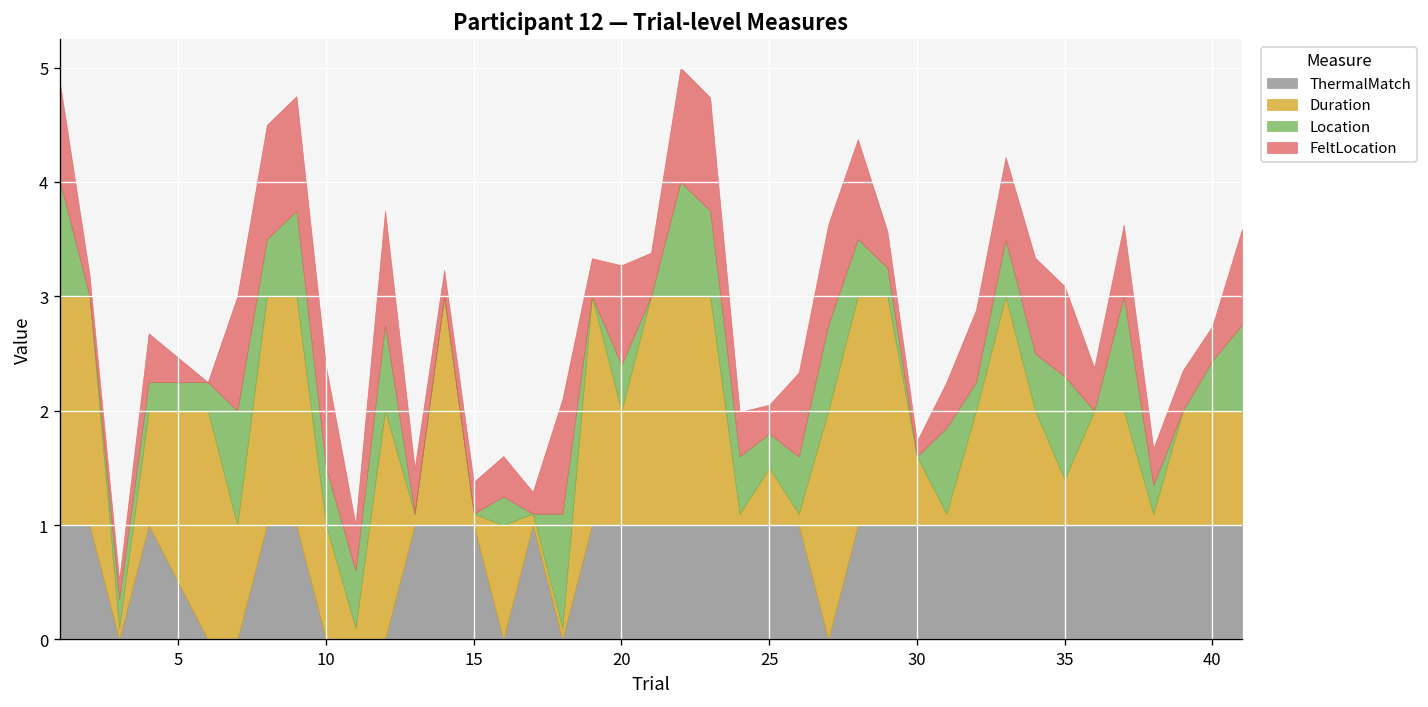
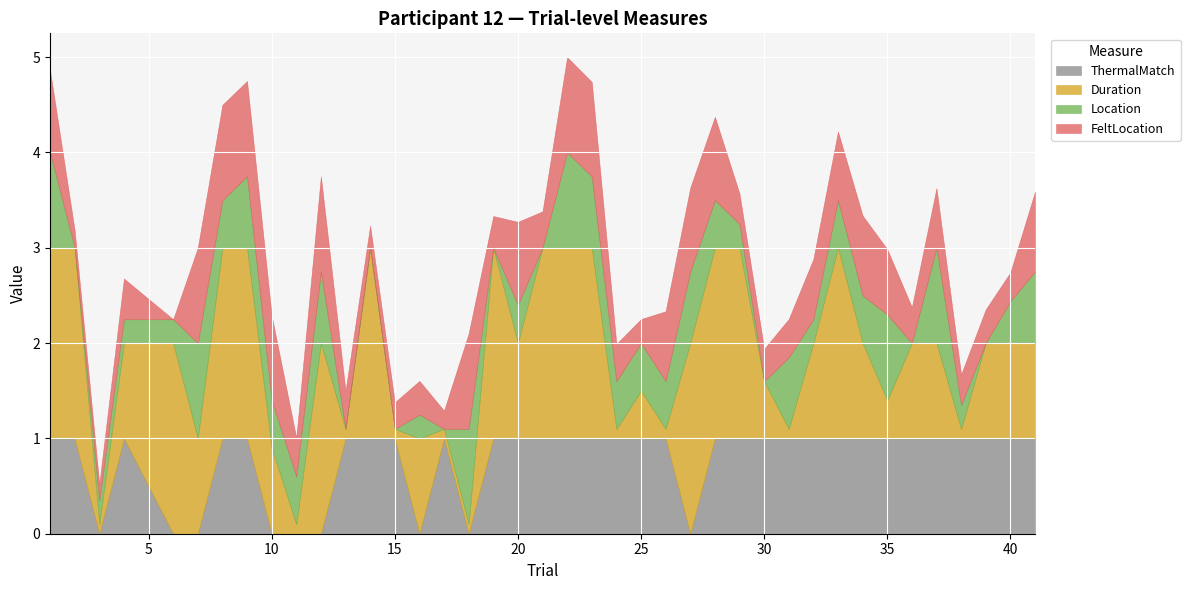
Duration, 10: 1.0 -> 0.9
Location, 25: 0.3 -> 0.5
FeltLocation, 30: 0.1 -> 0.3
FeltLocation, 35: 0.8 -> 0.7
